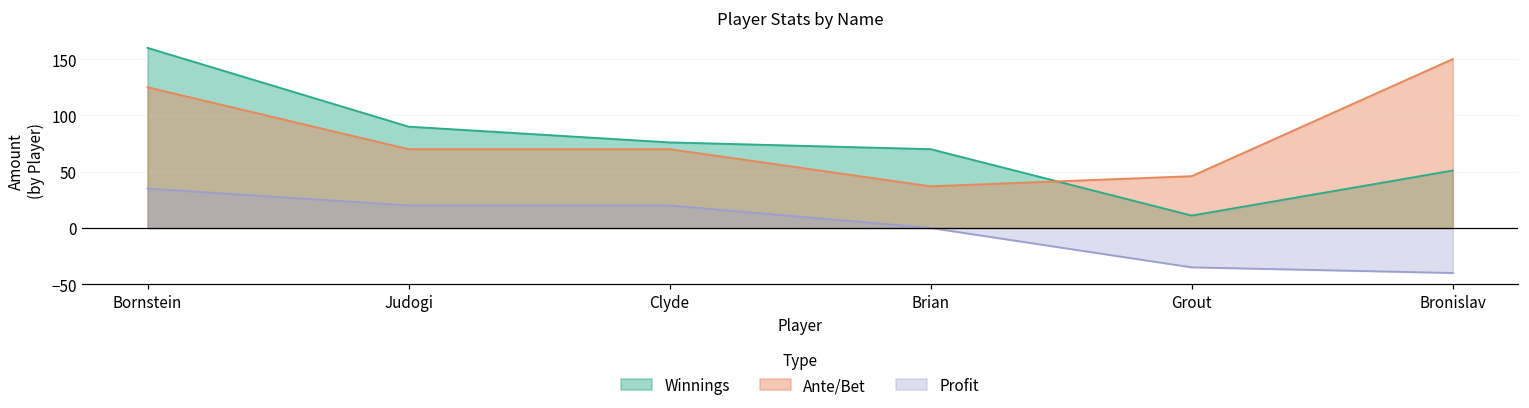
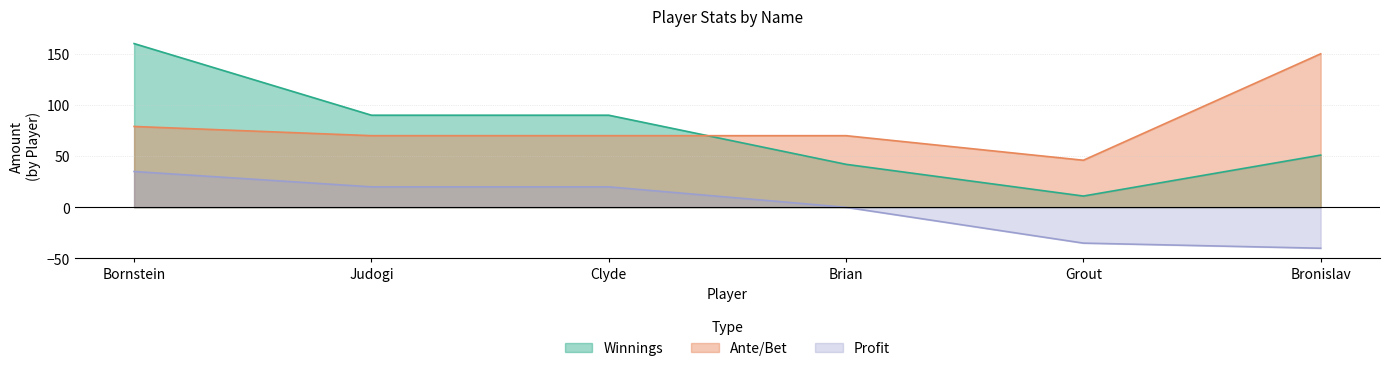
Ante/Bet, Bornstein: 125 -> 79
Winnings, Clyde: 76 -> 90
Winnings, Brian: 70 -> 42
Ante/Bet, Brian: 37 -> 70
